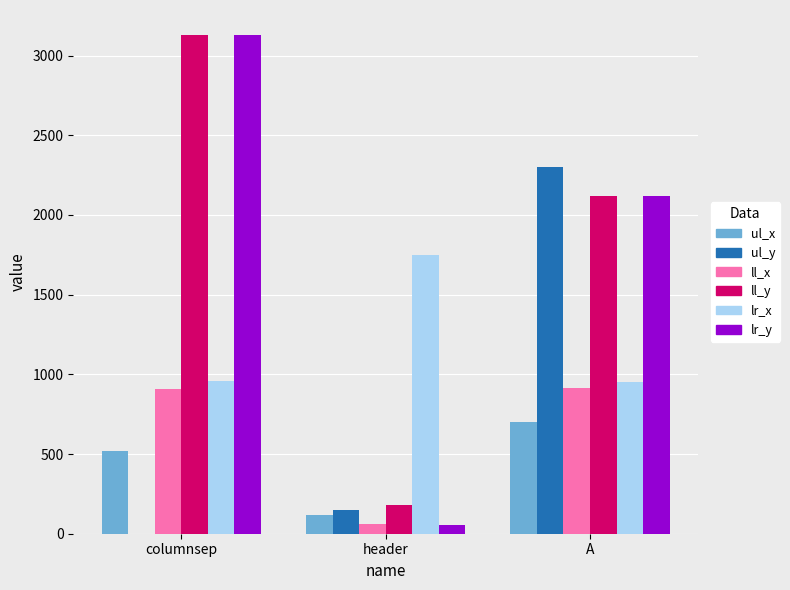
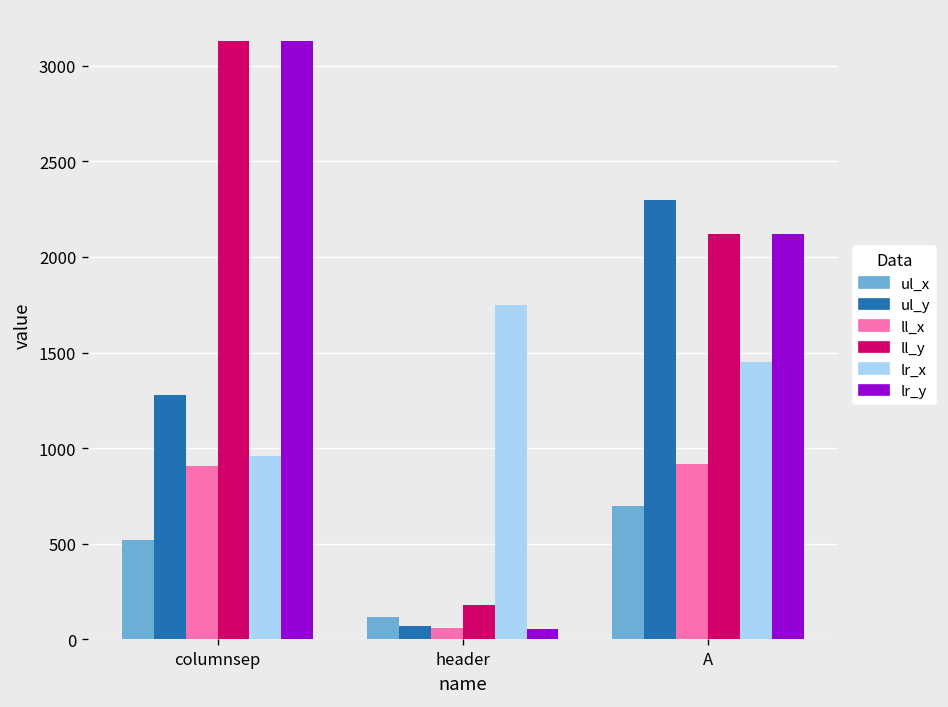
ul_y, columnsep: 0 -> 1280
ul_y, header: 150 -> 70
lr_x, A: 950 -> 1450
